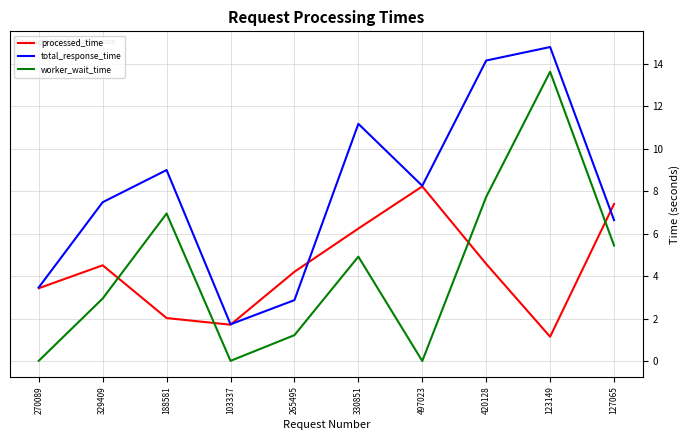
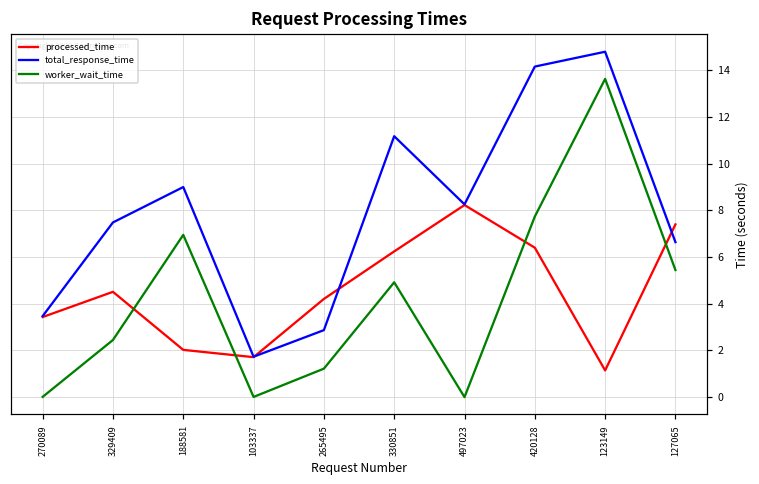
worker_wait_time, 329409: 2.9 -> 2.4
processed_time, 420128: 4.6 -> 6.4
